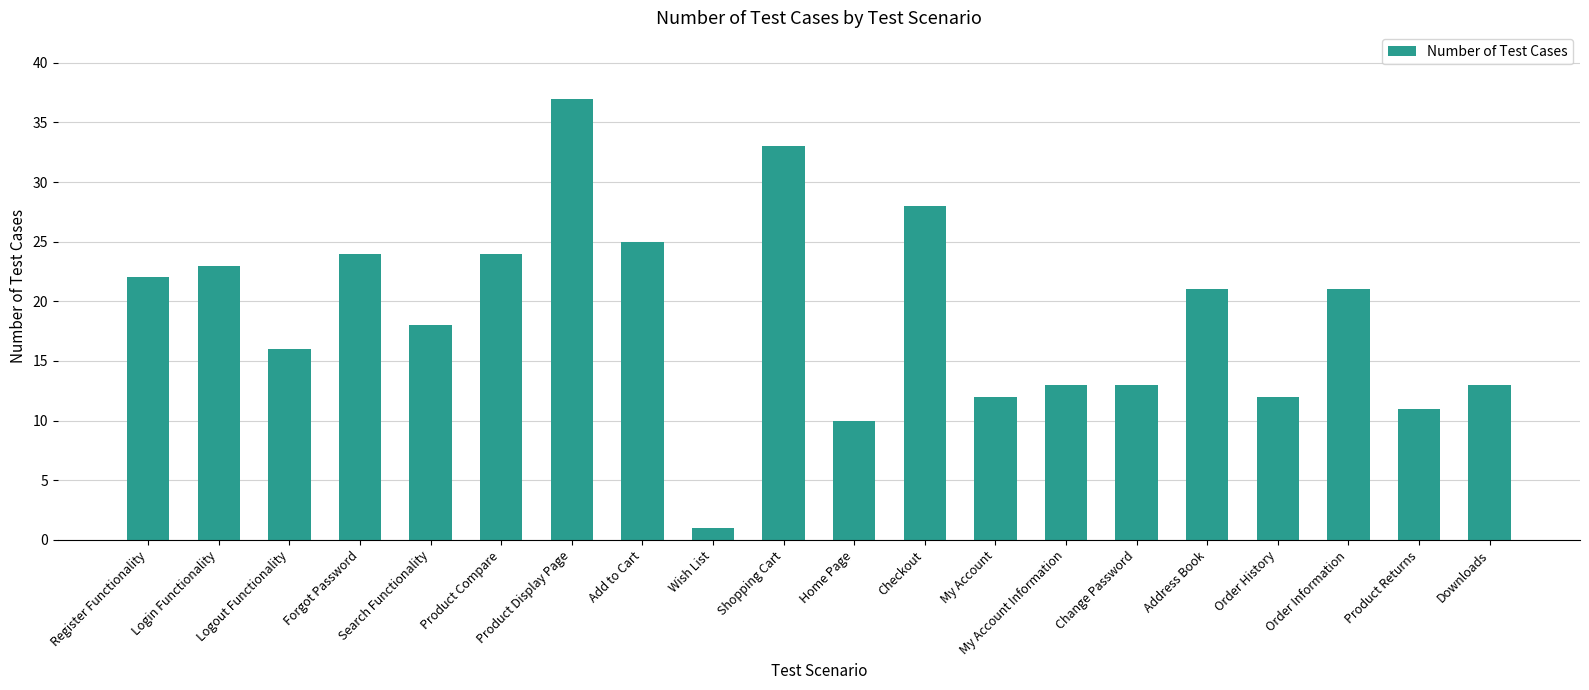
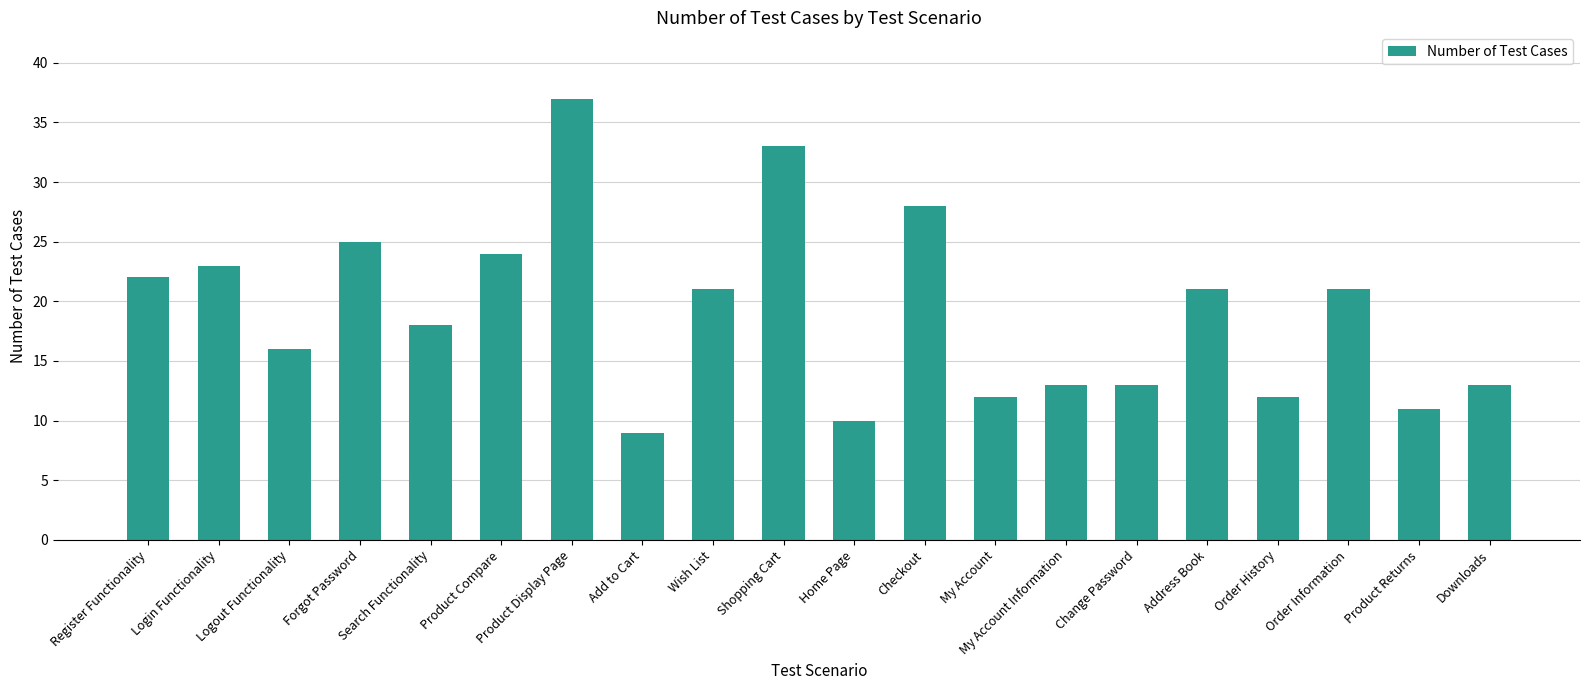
Forgot Password: 24 -> 25
Add to Cart: 25 -> 9
Wish List: 1 -> 21
